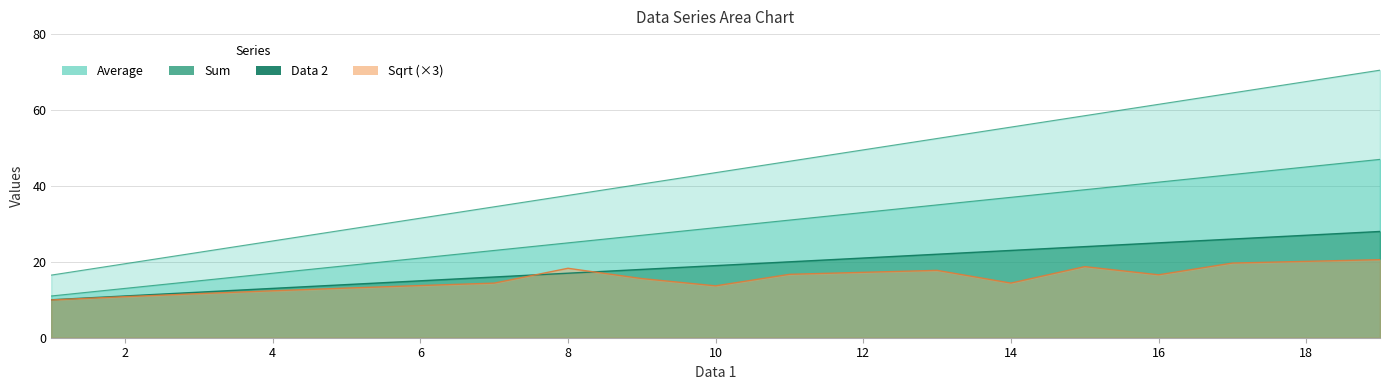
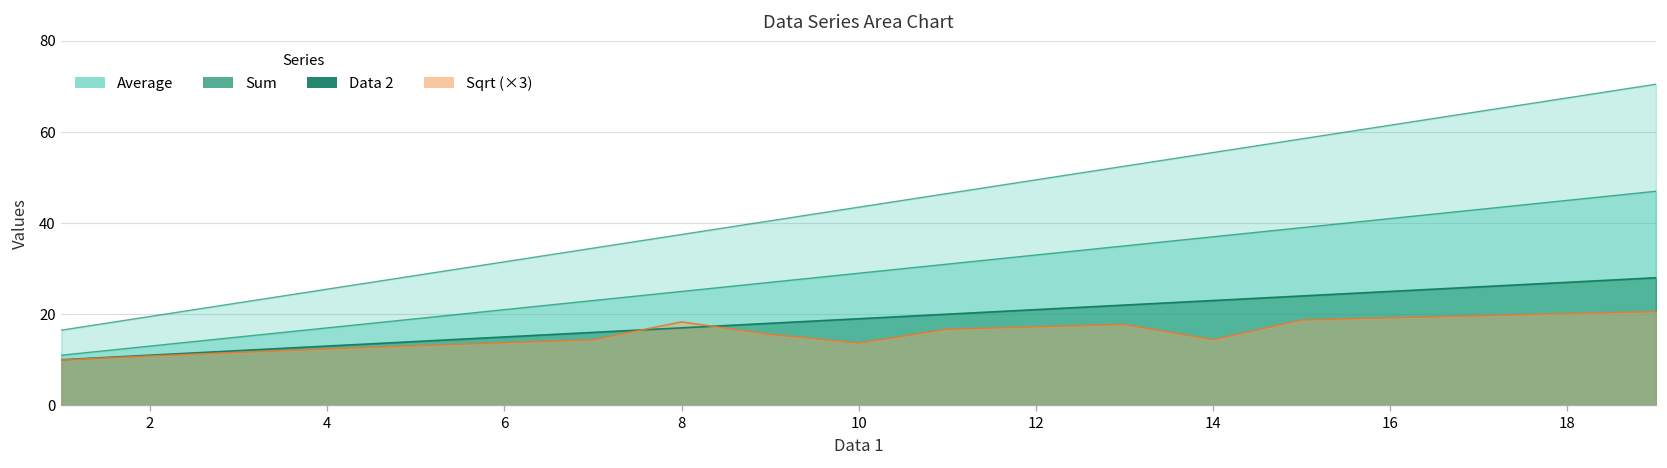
Sqrt (×3), 16: 17 -> 19
